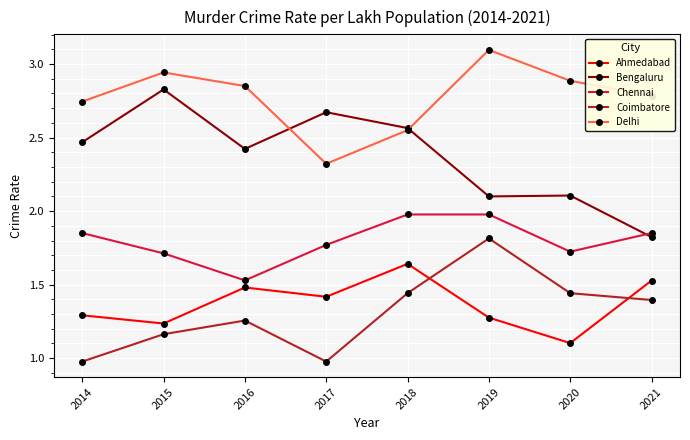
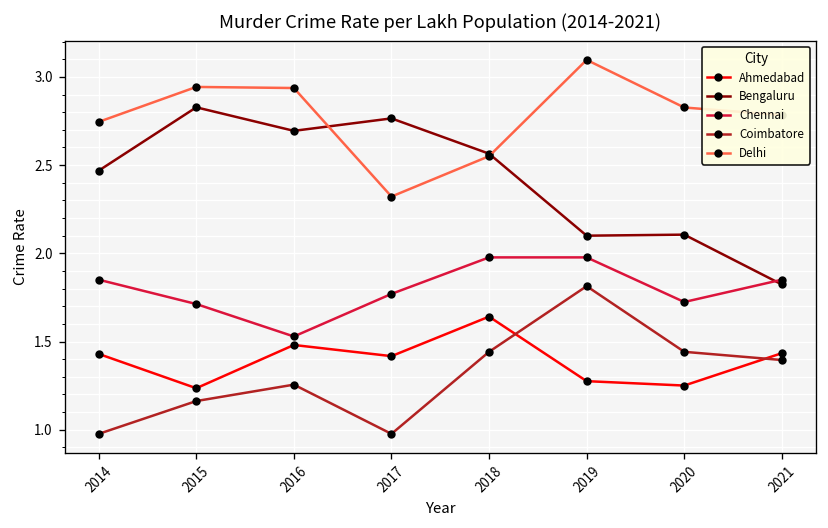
Ahmedabad, 2014: 1.29 -> 1.43
Bengaluru, 2016: 2.42 -> 2.69
Delhi, 2016: 2.85 -> 2.94
Bengaluru, 2017: 2.67 -> 2.76
Ahmedabad, 2020: 1.10 -> 1.25
Delhi, 2020: 2.89 -> 2.83
Ahmedabad, 2021: 1.53 -> 1.43
